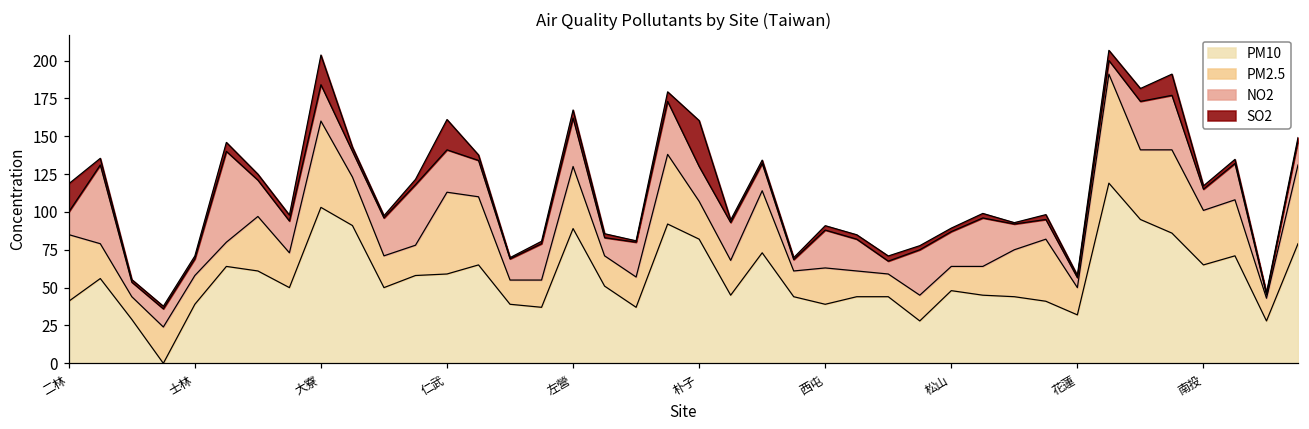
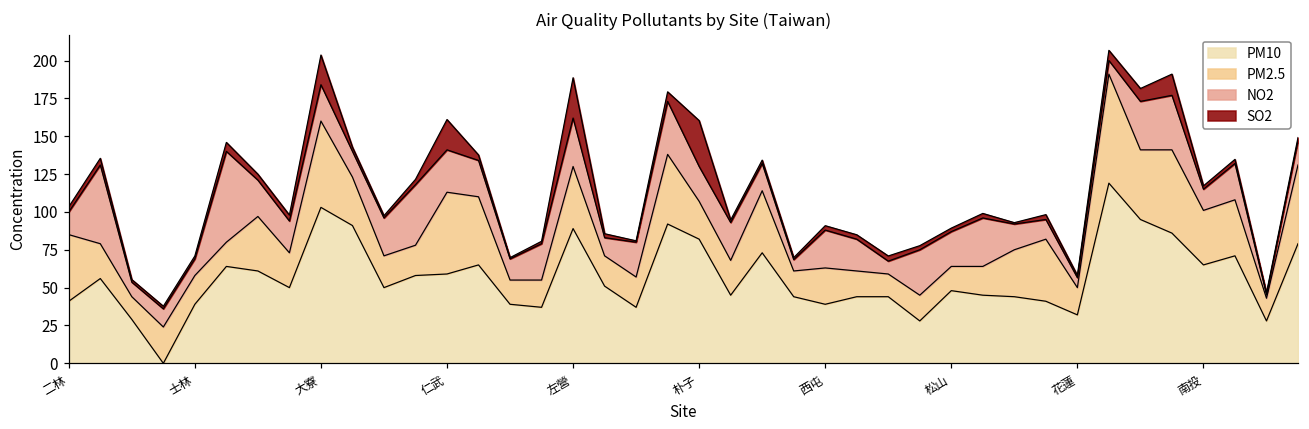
SO2, 二林: 19 -> 3
SO2, 左營: 5 -> 27
